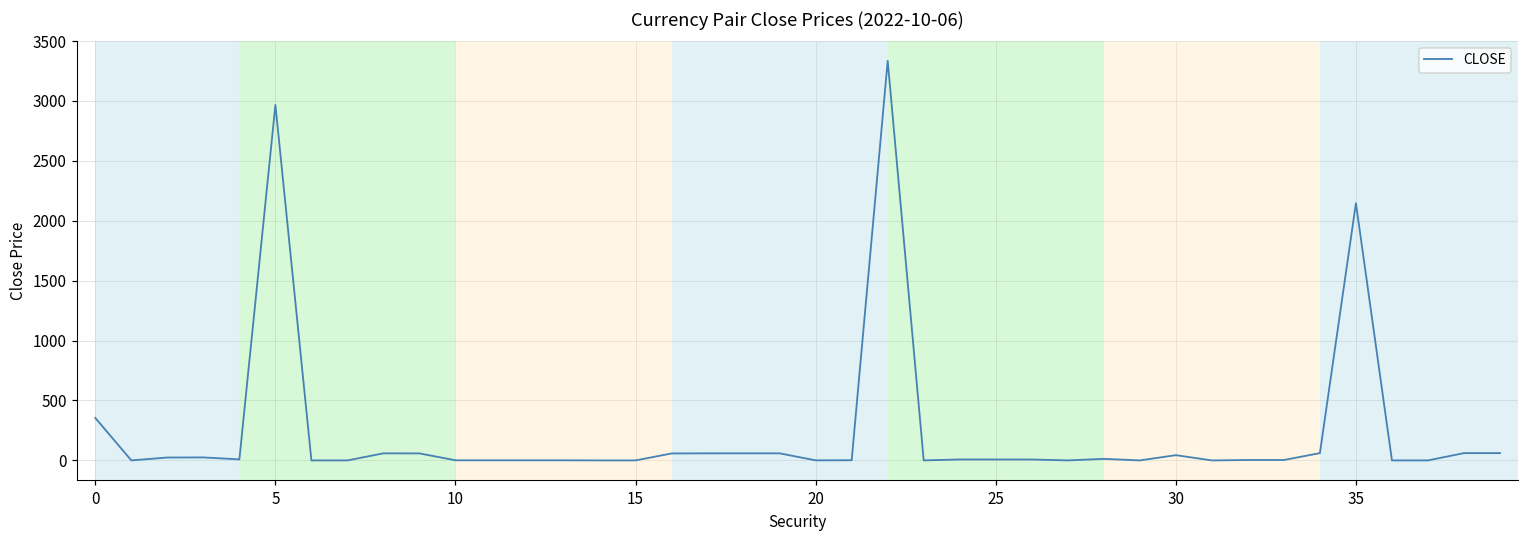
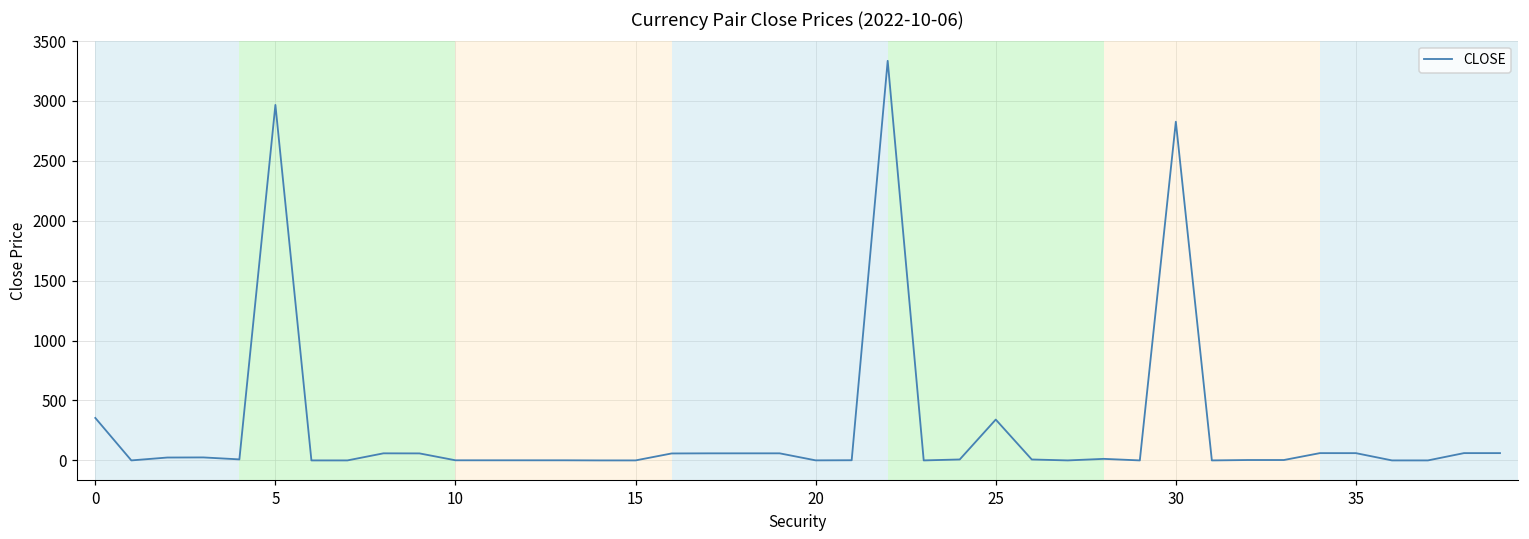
25: 10 -> 340
30: 40 -> 2830
35: 2150 -> 60
